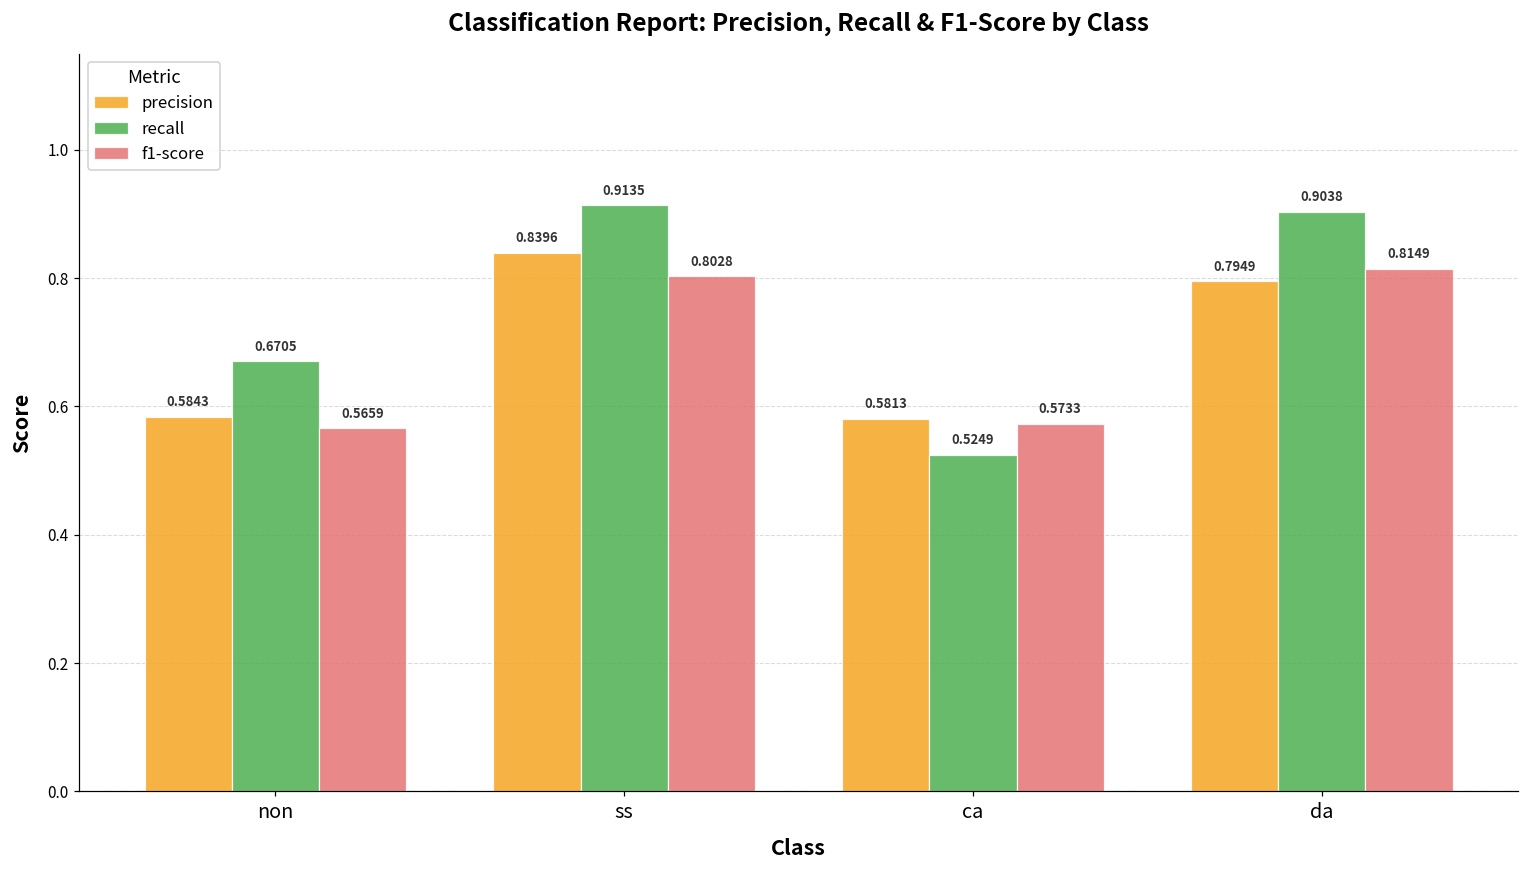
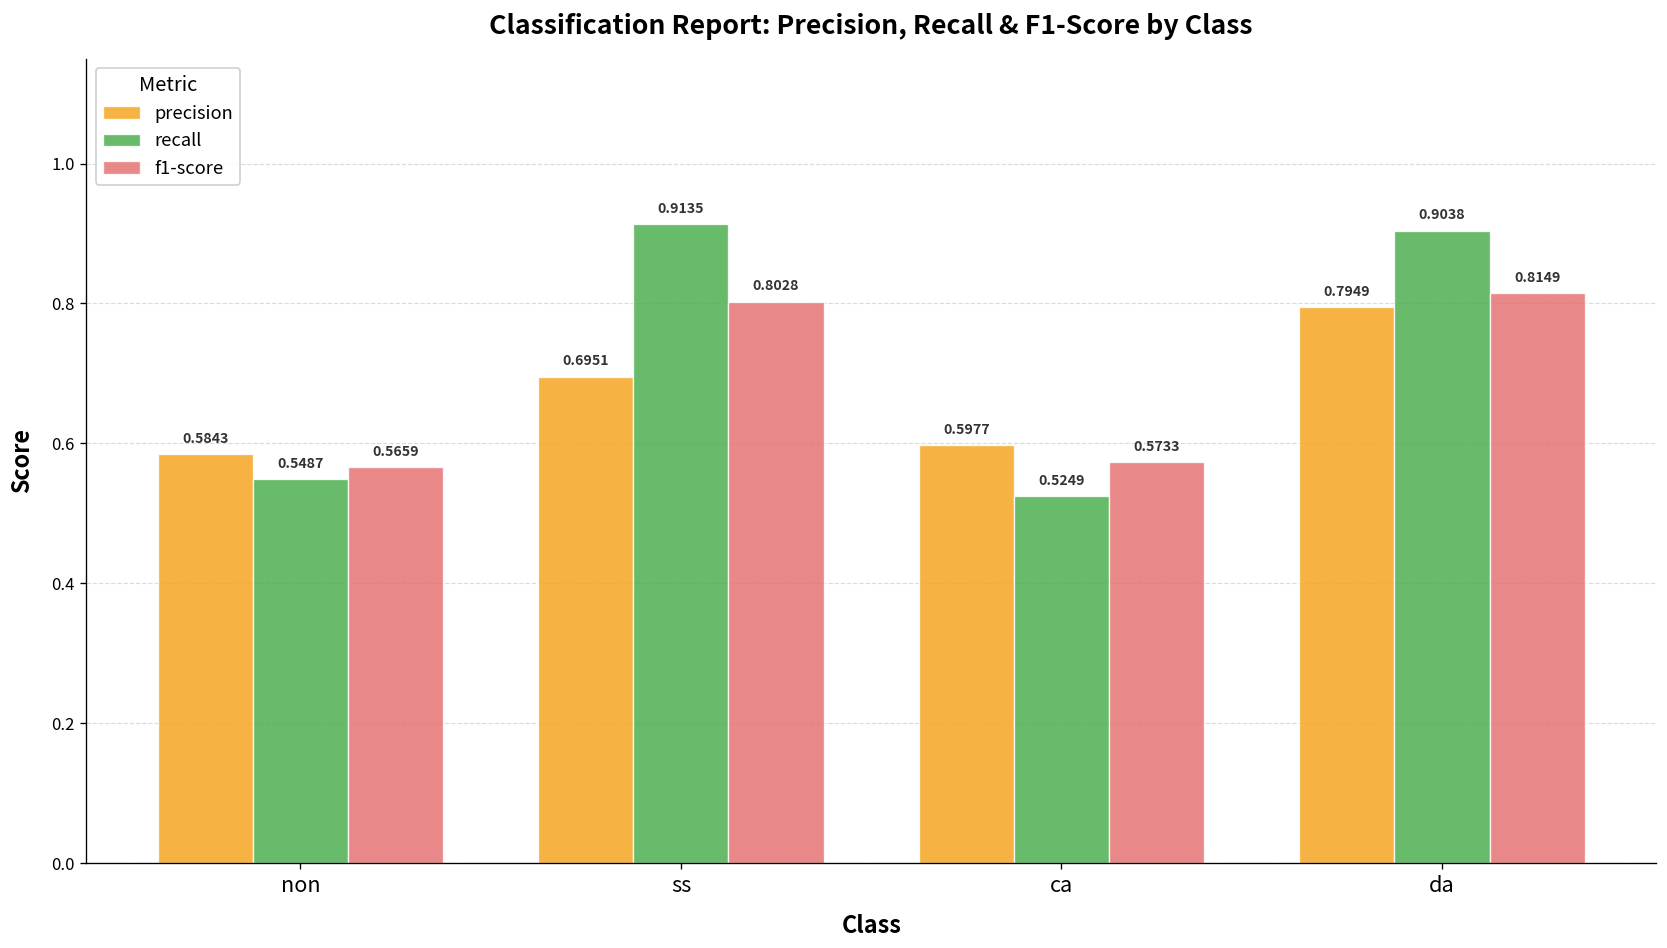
recall, non: 0.6705 -> 0.5487
precision, ss: 0.8396 -> 0.6951
precision, ca: 0.5813 -> 0.5977
